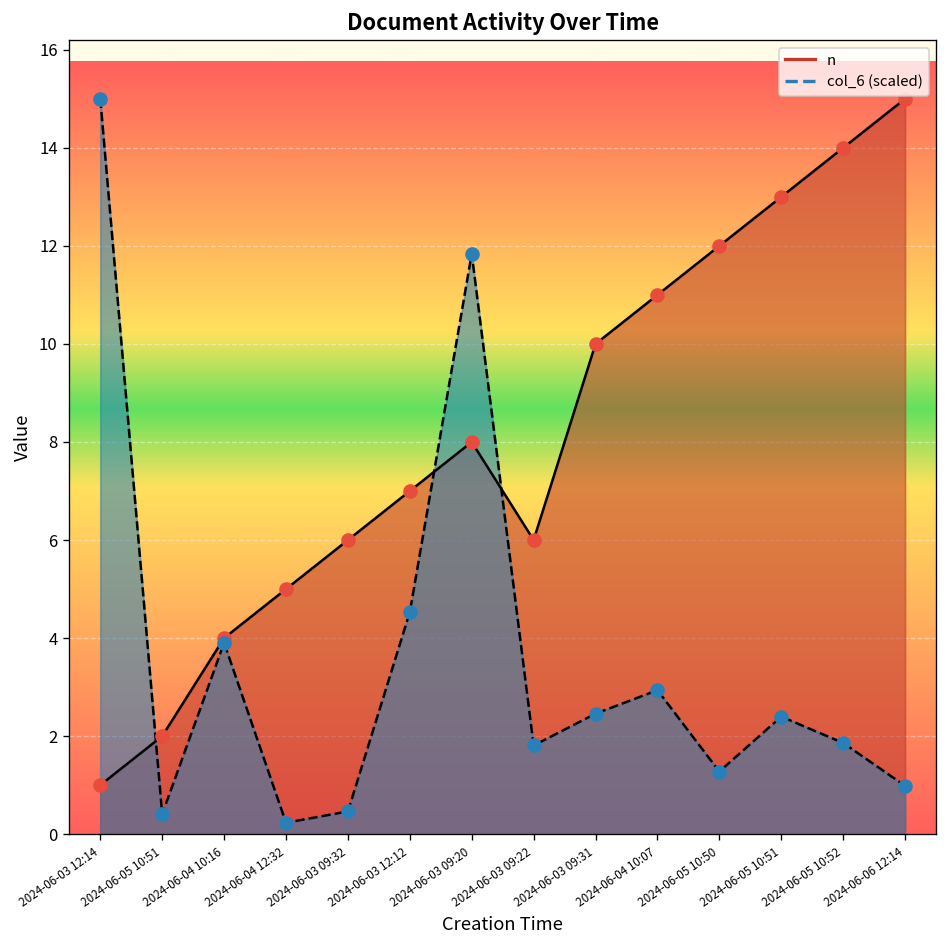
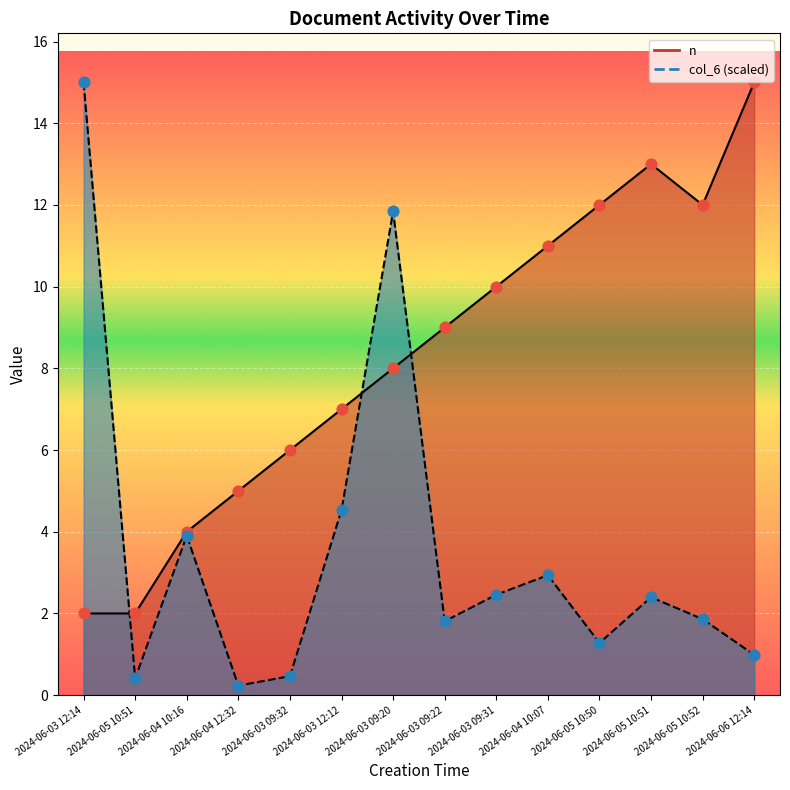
n, 2024-06-03 12:14: 1 -> 2
n, 2024-06-03 09:22: 6 -> 9
n, 2024-06-05 10:52: 14 -> 12
